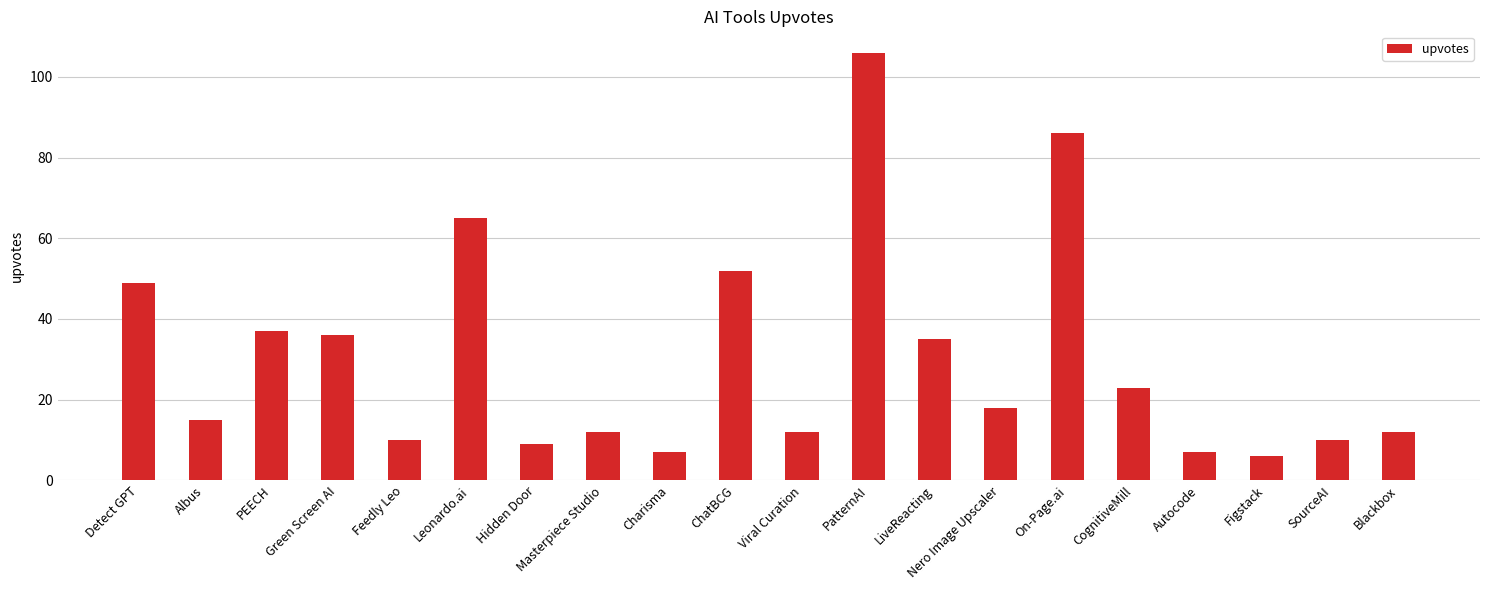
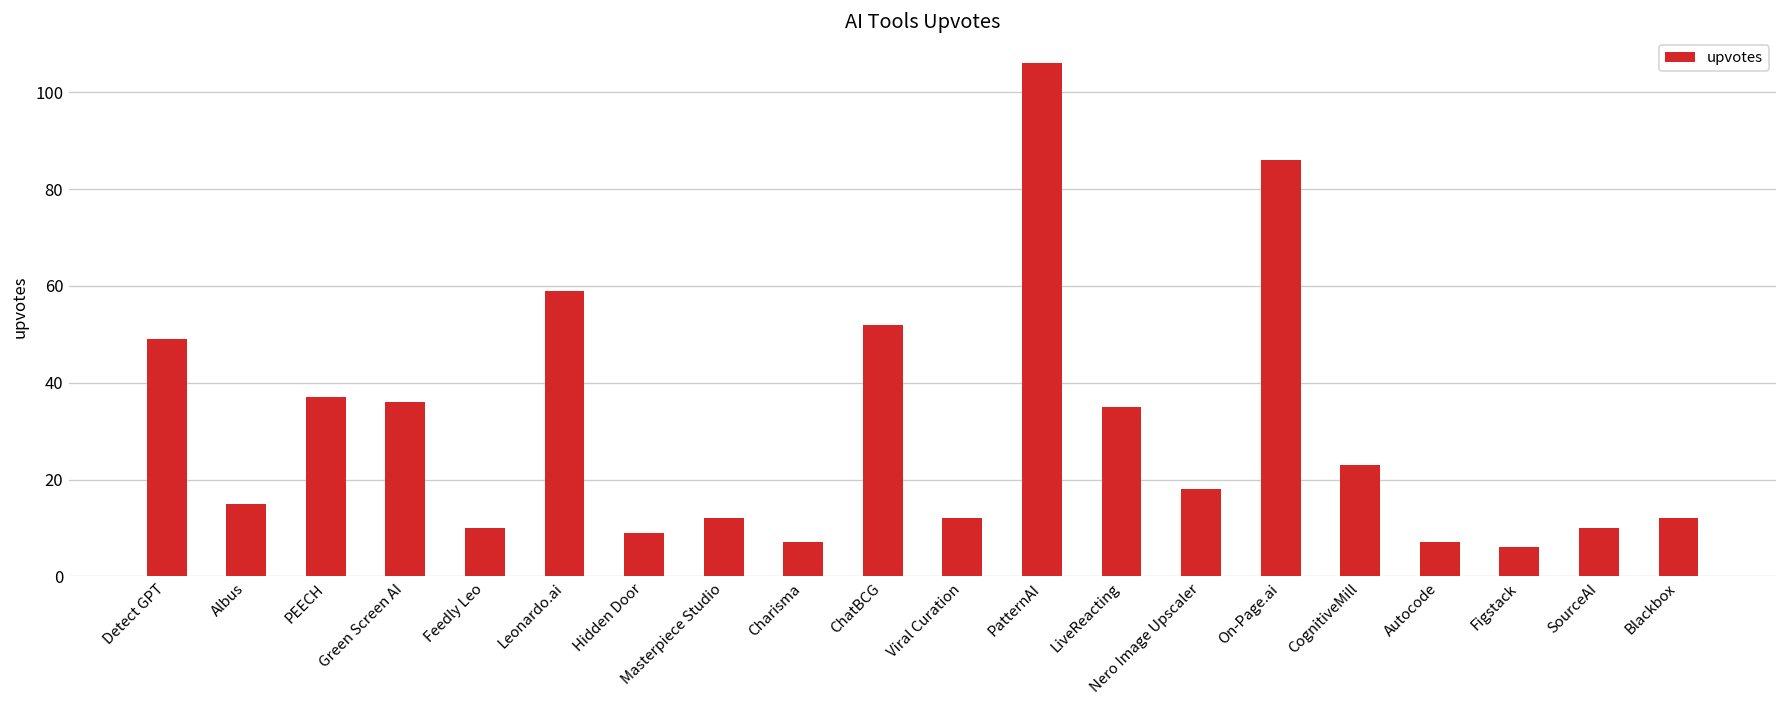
Leonardo.ai: 65 -> 59
